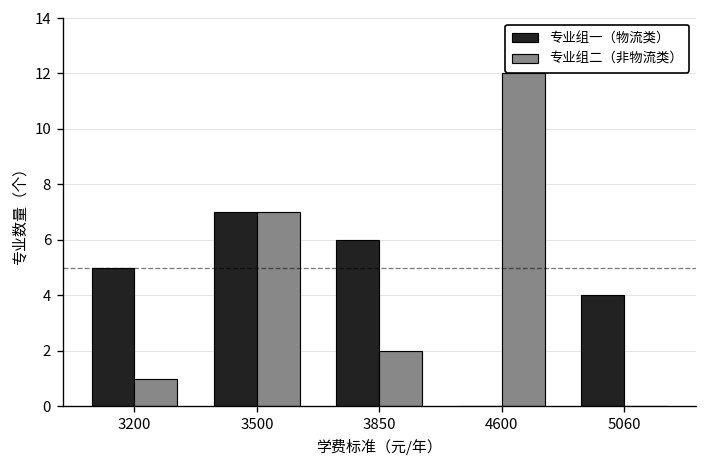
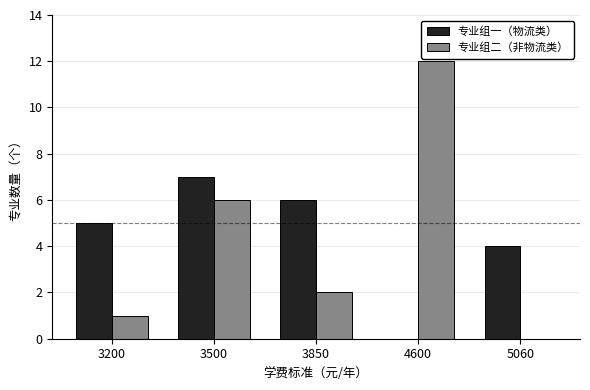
专业组二（非物流类）, 3500: 7 -> 6
